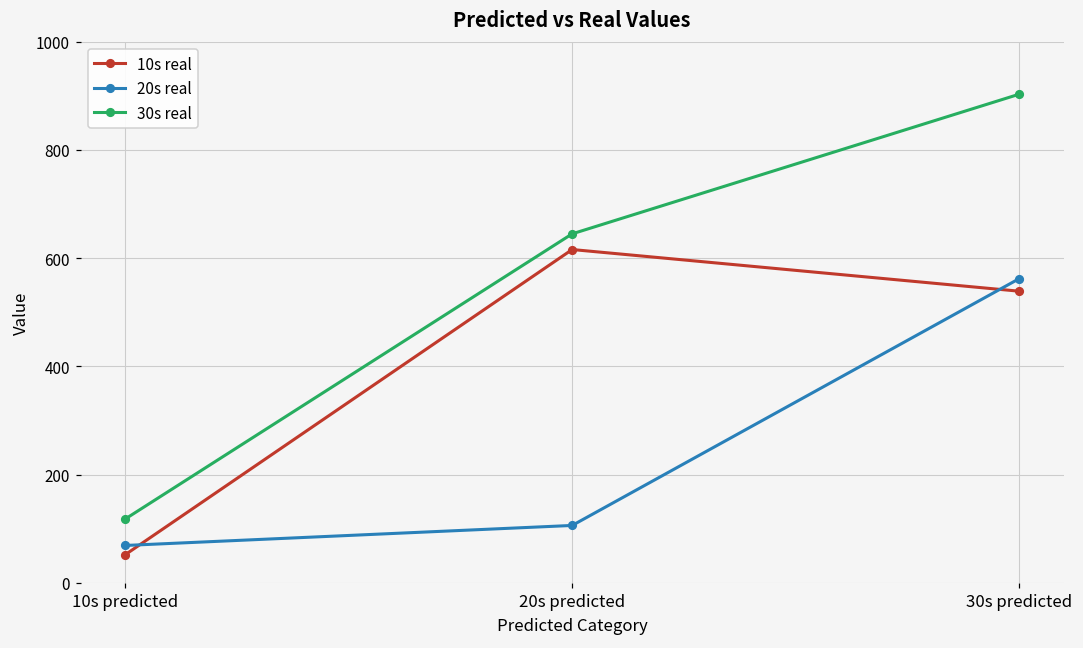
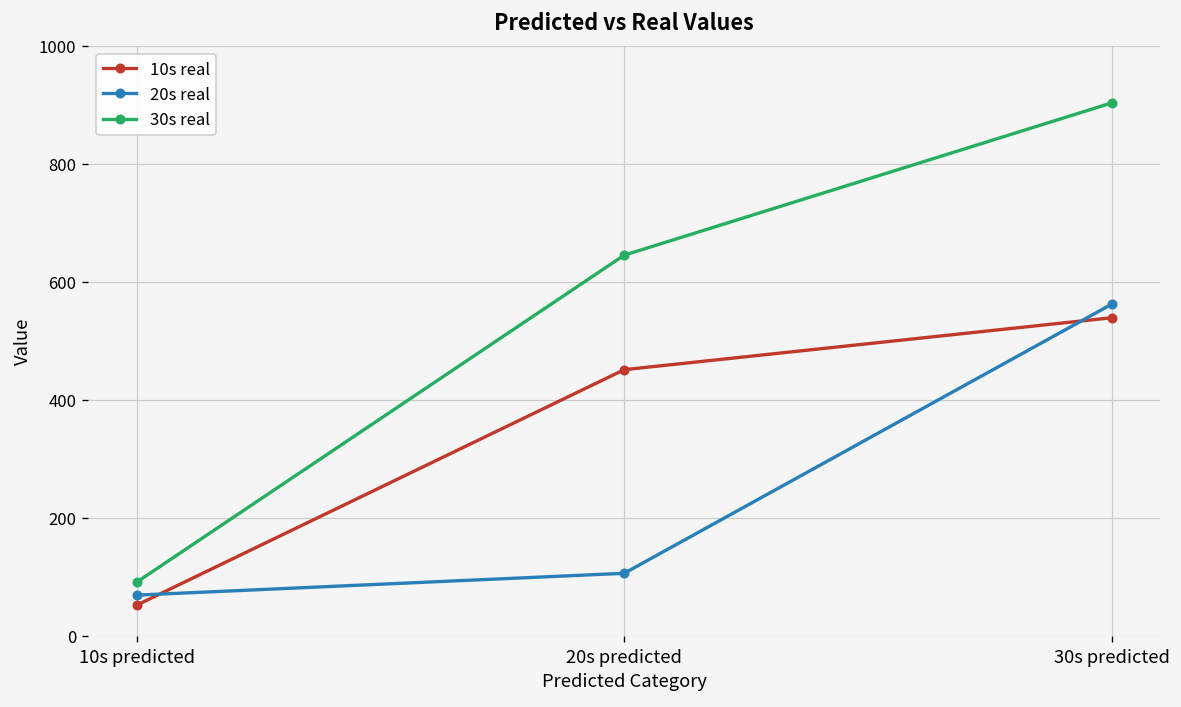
30s real, 10s predicted: 120 -> 90
10s real, 20s predicted: 620 -> 450
